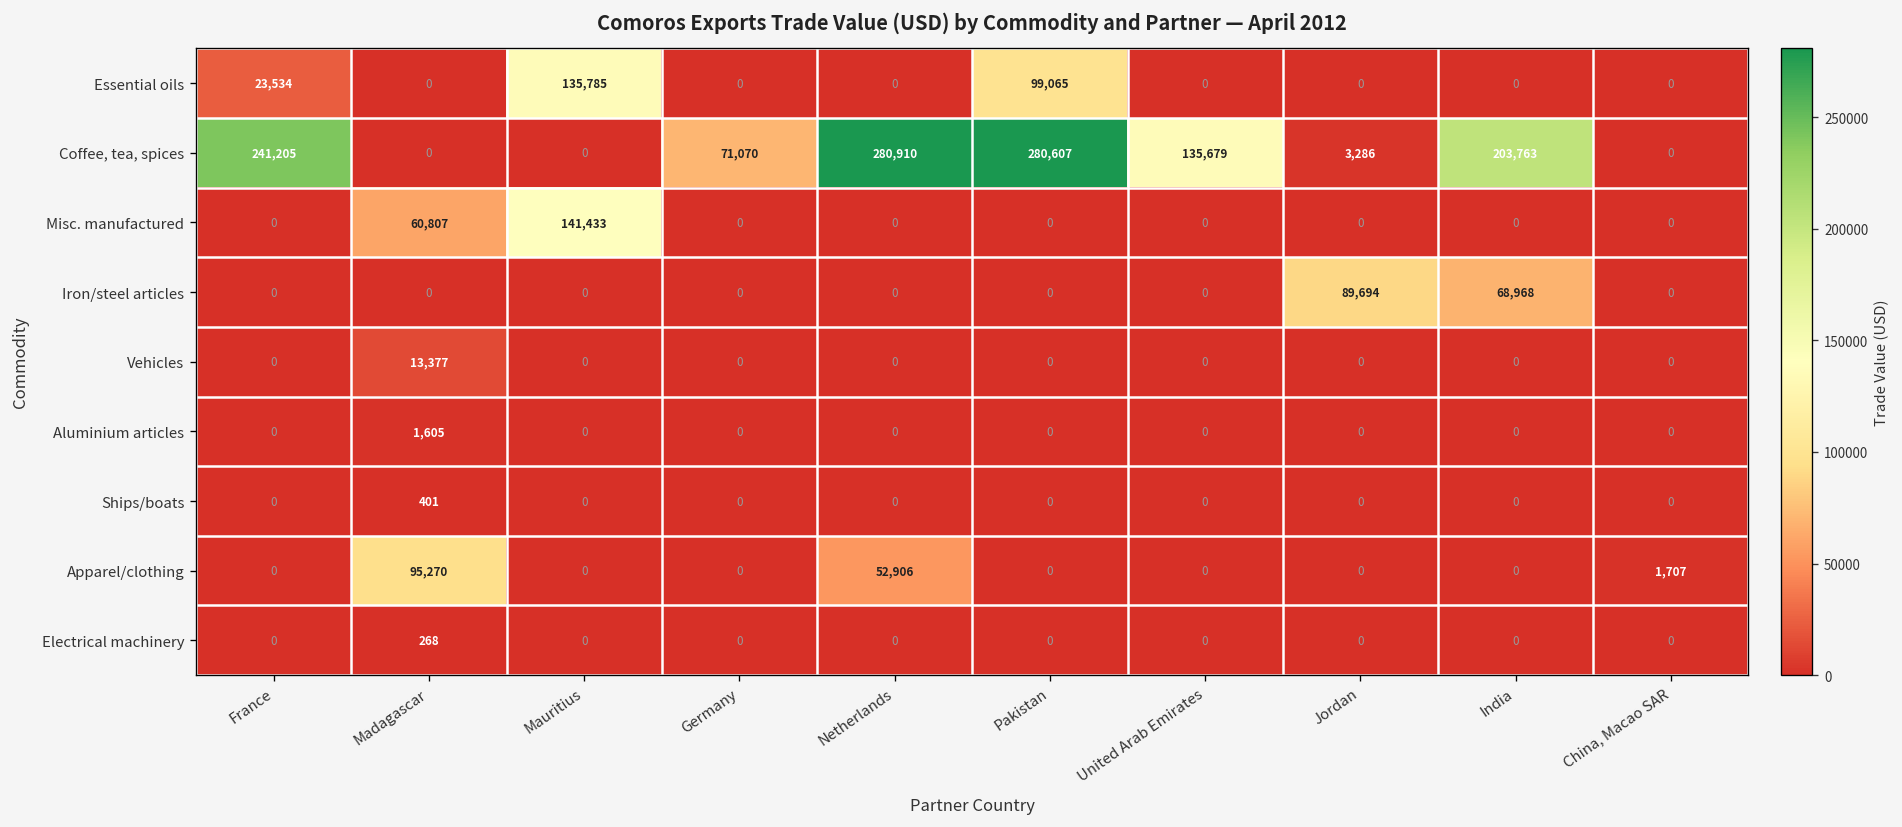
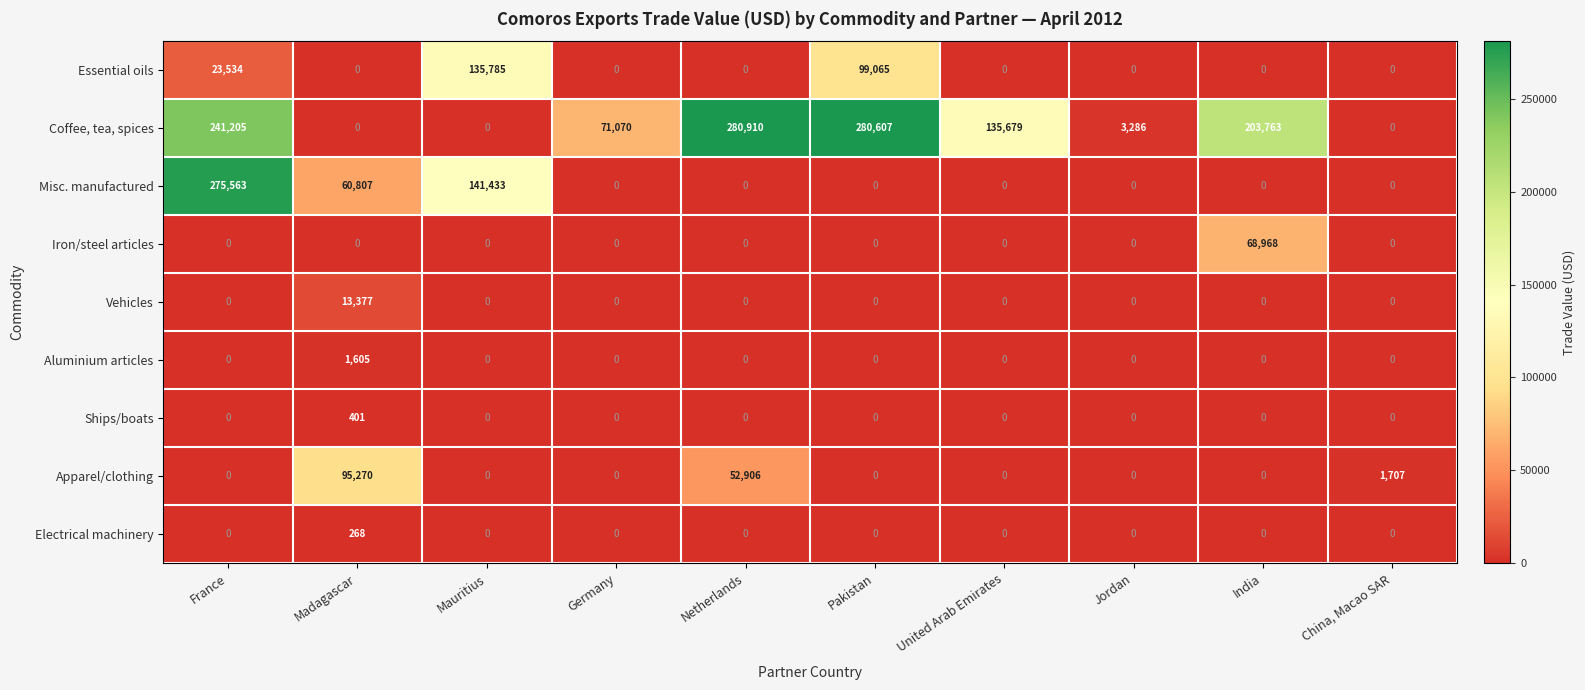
Misc. manufactured, France: 0 -> 275,563
Iron/steel articles, Jordan: 89,694 -> 0
